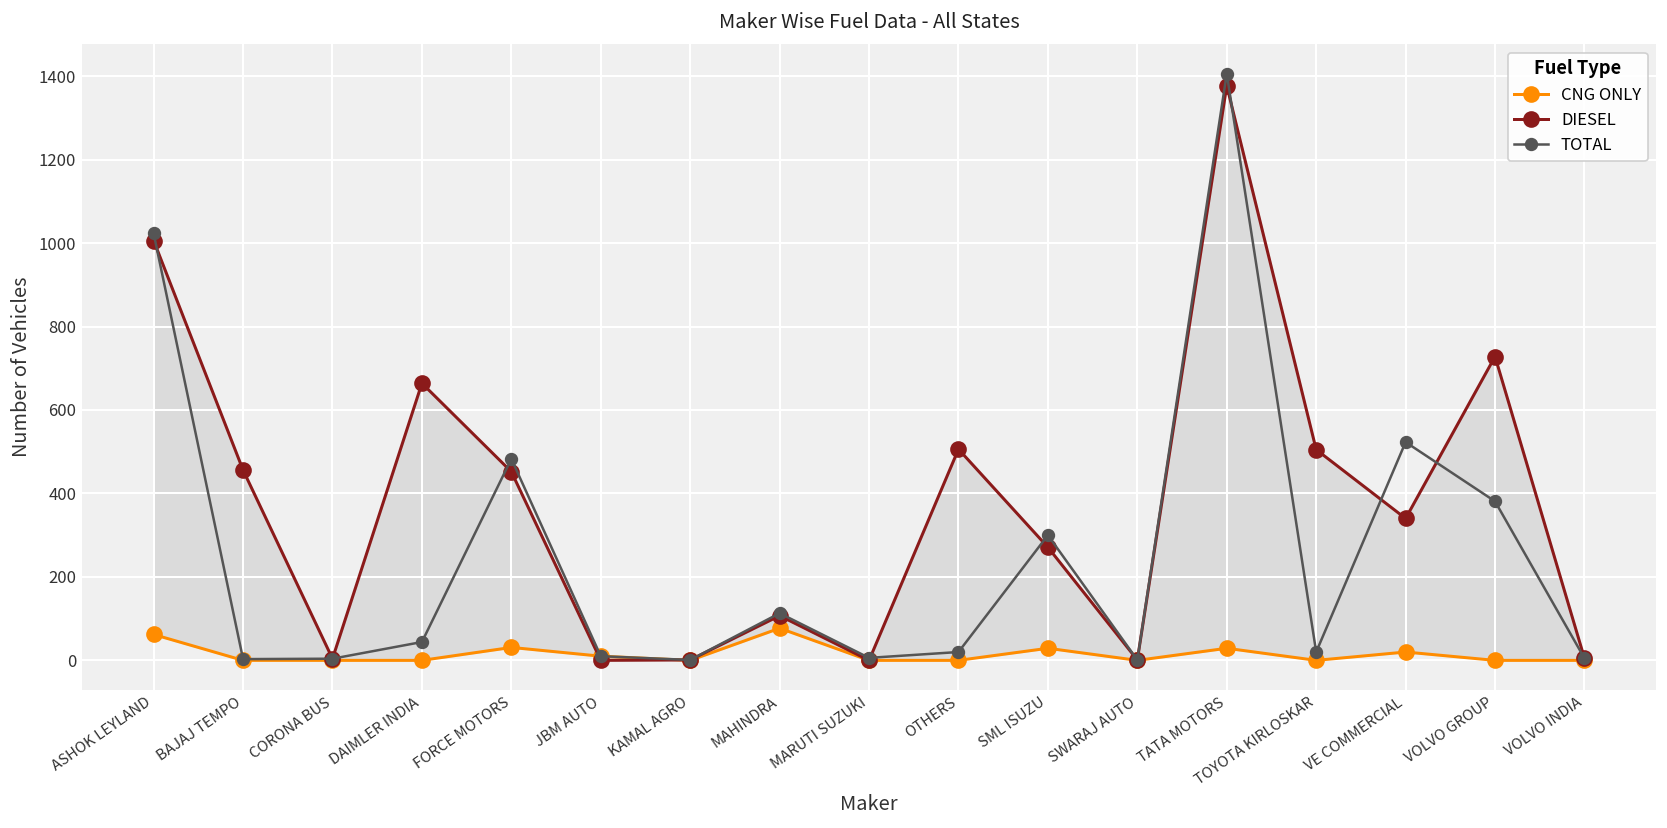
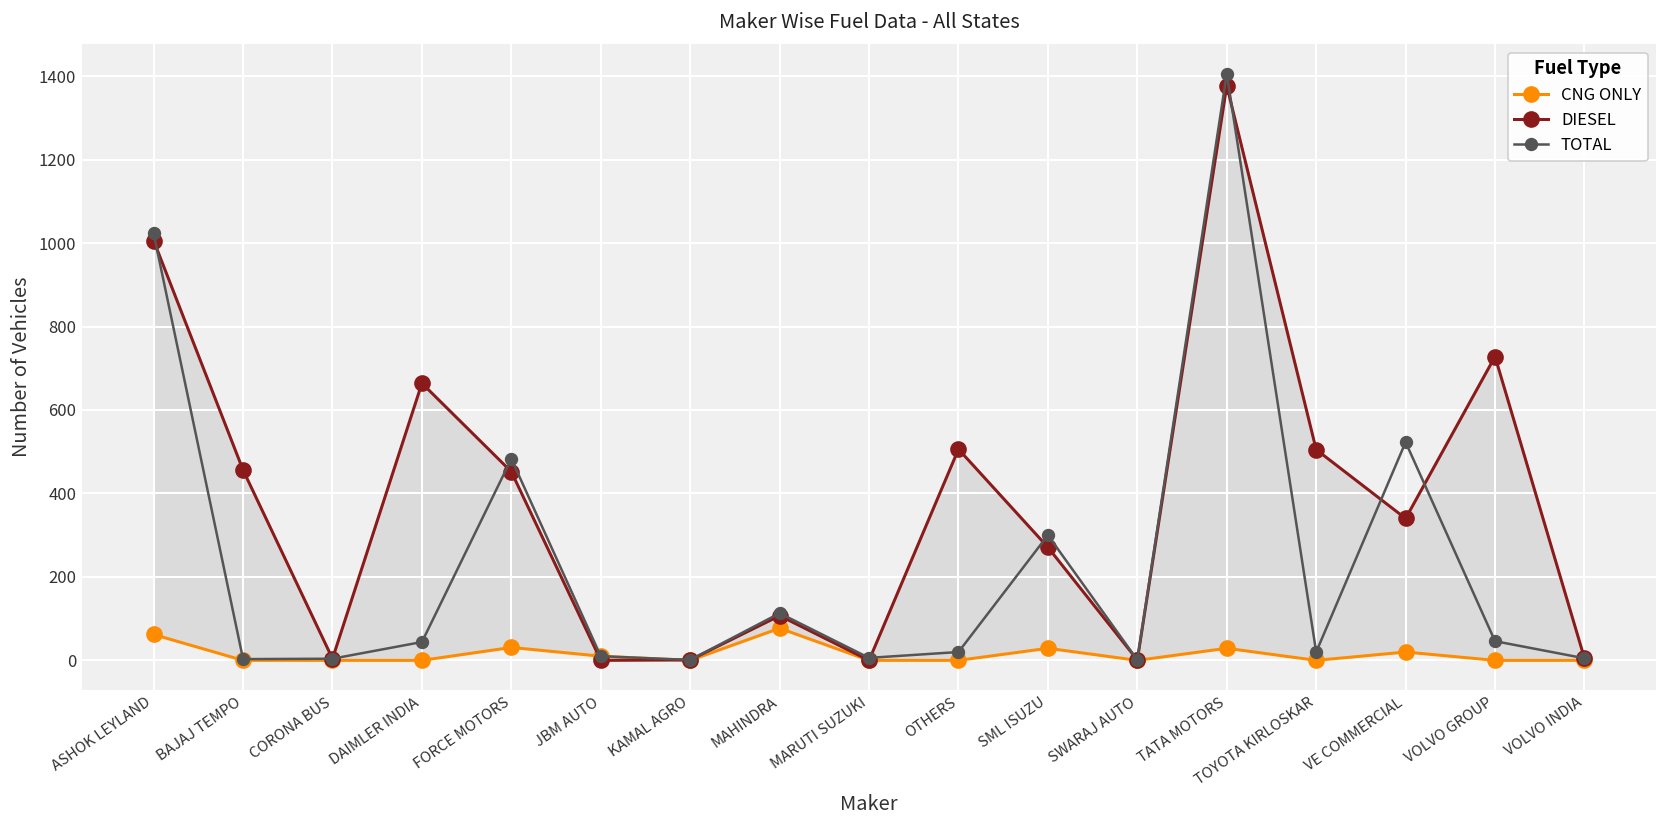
TOTAL, VOLVO GROUP: 380 -> 50
